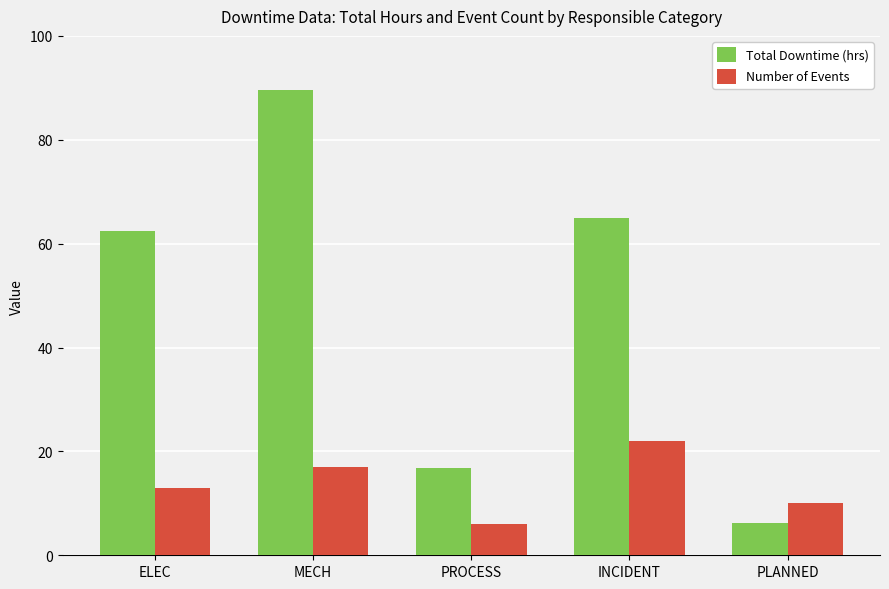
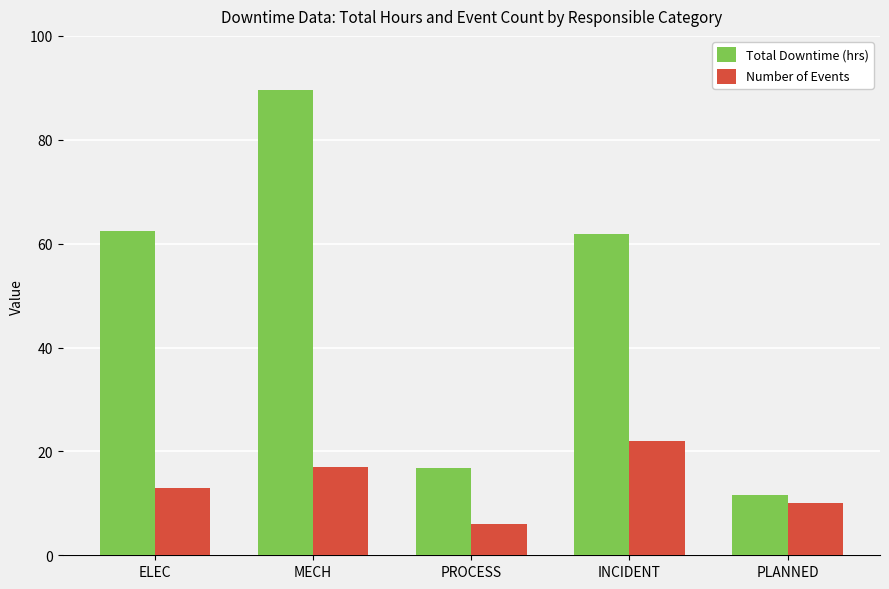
Total Downtime (hrs), INCIDENT: 65 -> 62
Total Downtime (hrs), PLANNED: 6 -> 12
